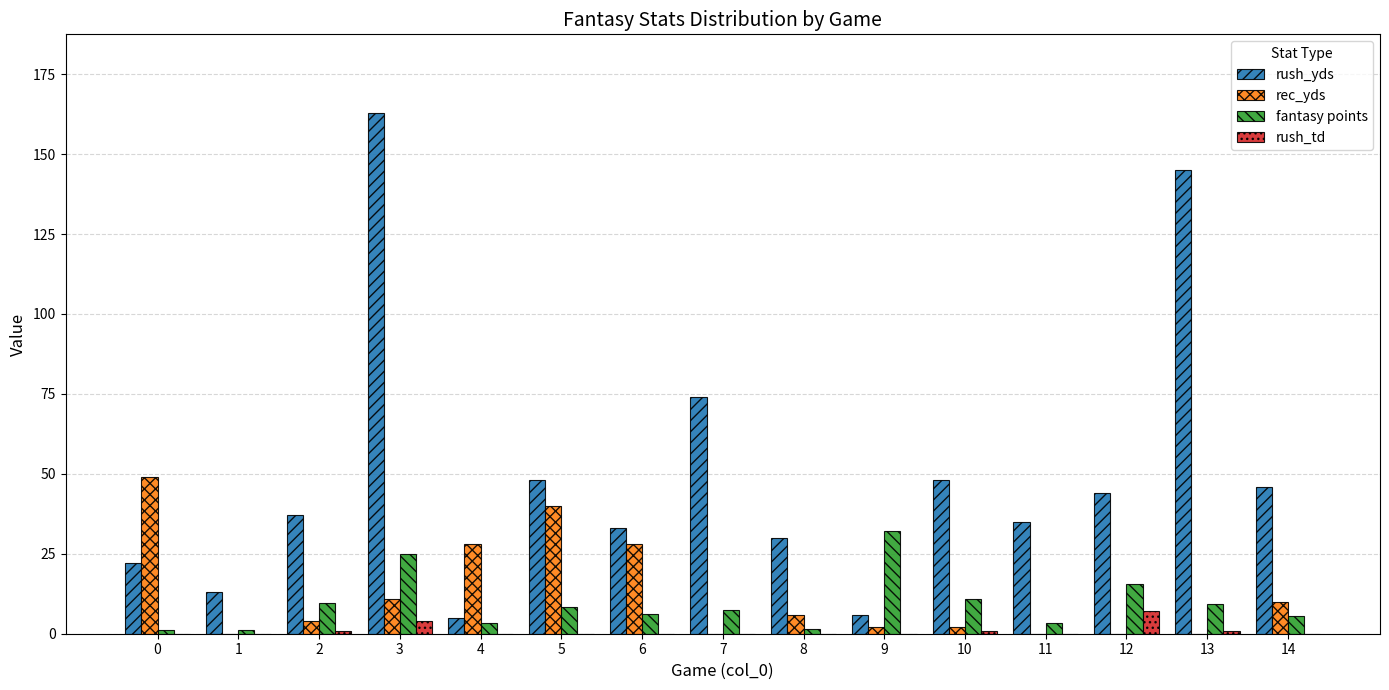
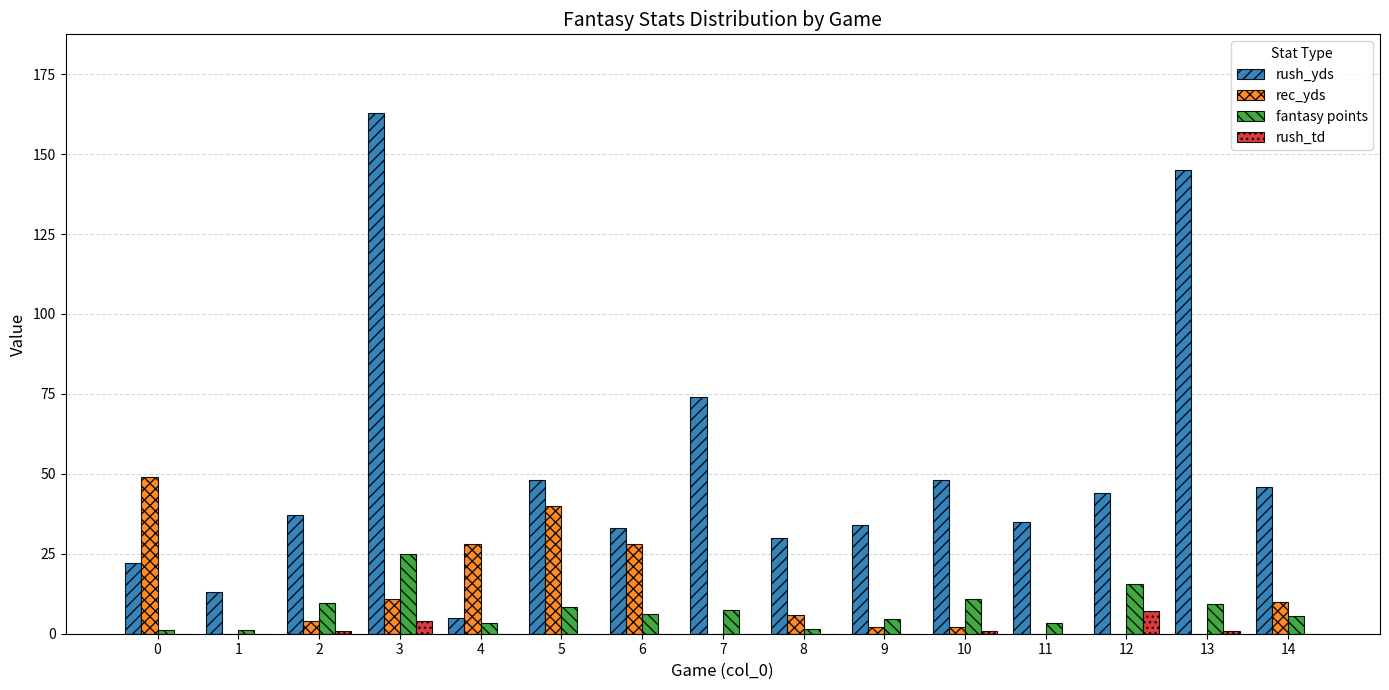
rush_yds, 9: 6 -> 34
fantasy points, 9: 32 -> 5
